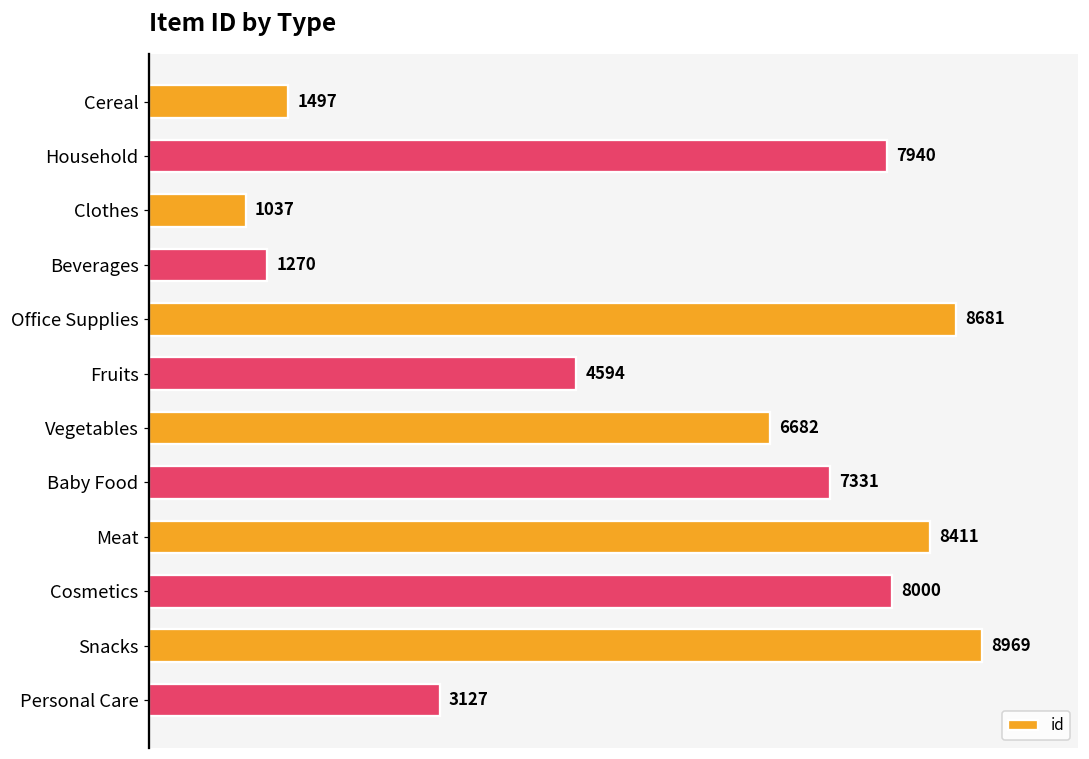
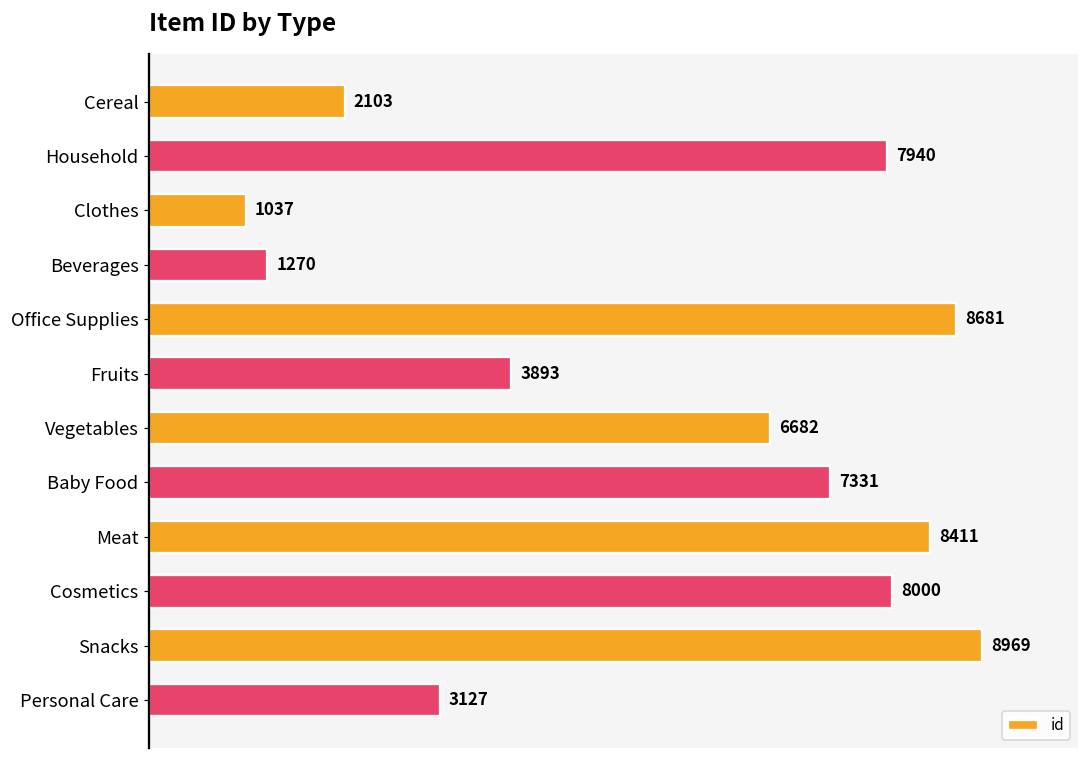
Cereal: 1497 -> 2103
Fruits: 4594 -> 3893
